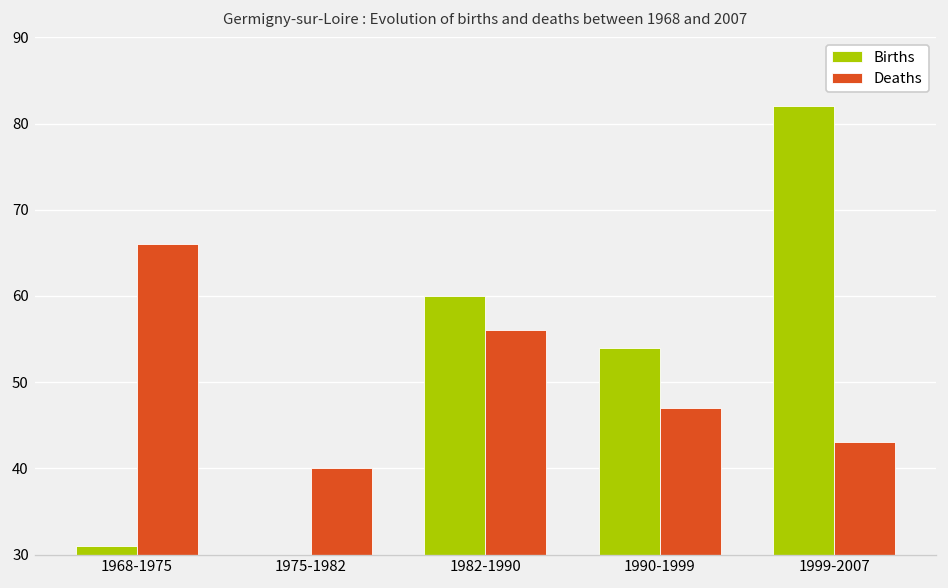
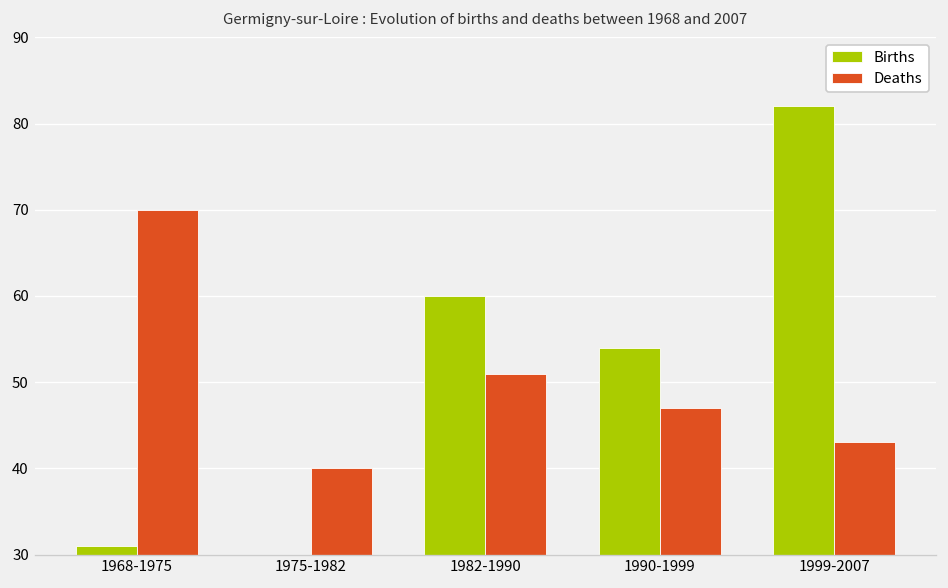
Deaths, 1968-1975: 66 -> 70
Deaths, 1982-1990: 56 -> 51
